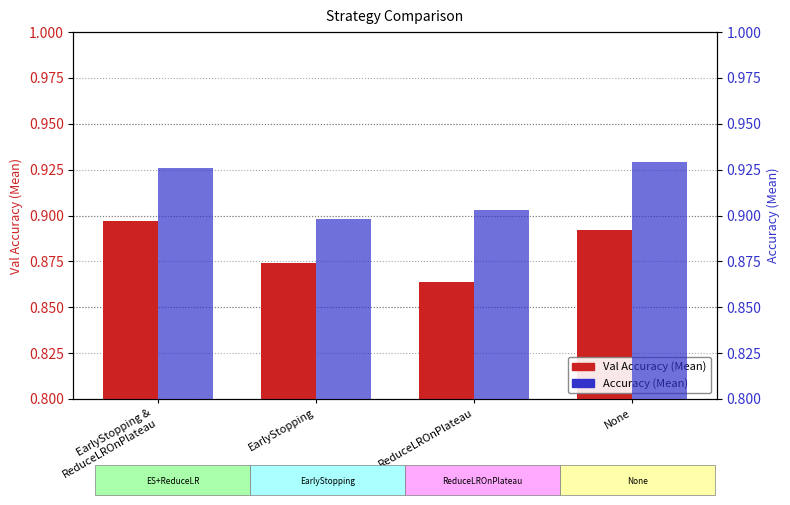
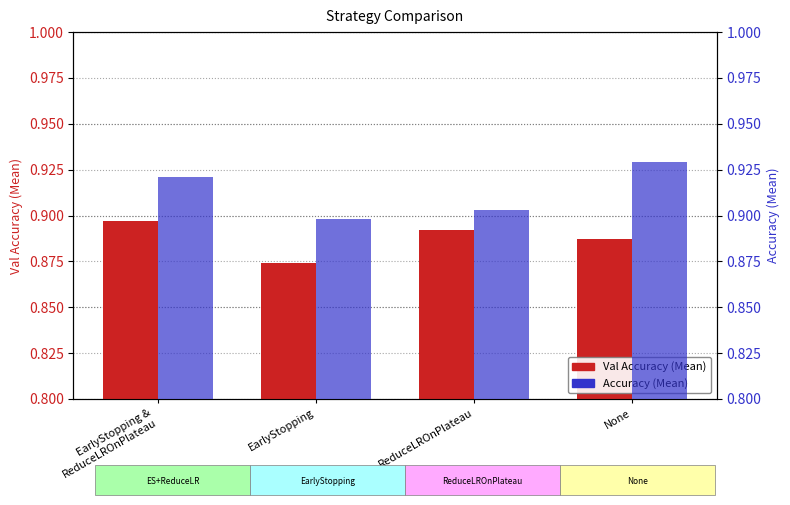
Val Accuracy (Mean), ReduceLROnPlateau: 0.864 -> 0.892
Val Accuracy (Mean), None: 0.892 -> 0.887
Accuracy (Mean), EarlyStopping & ReduceLROnPlateau: 0.926 -> 0.921
